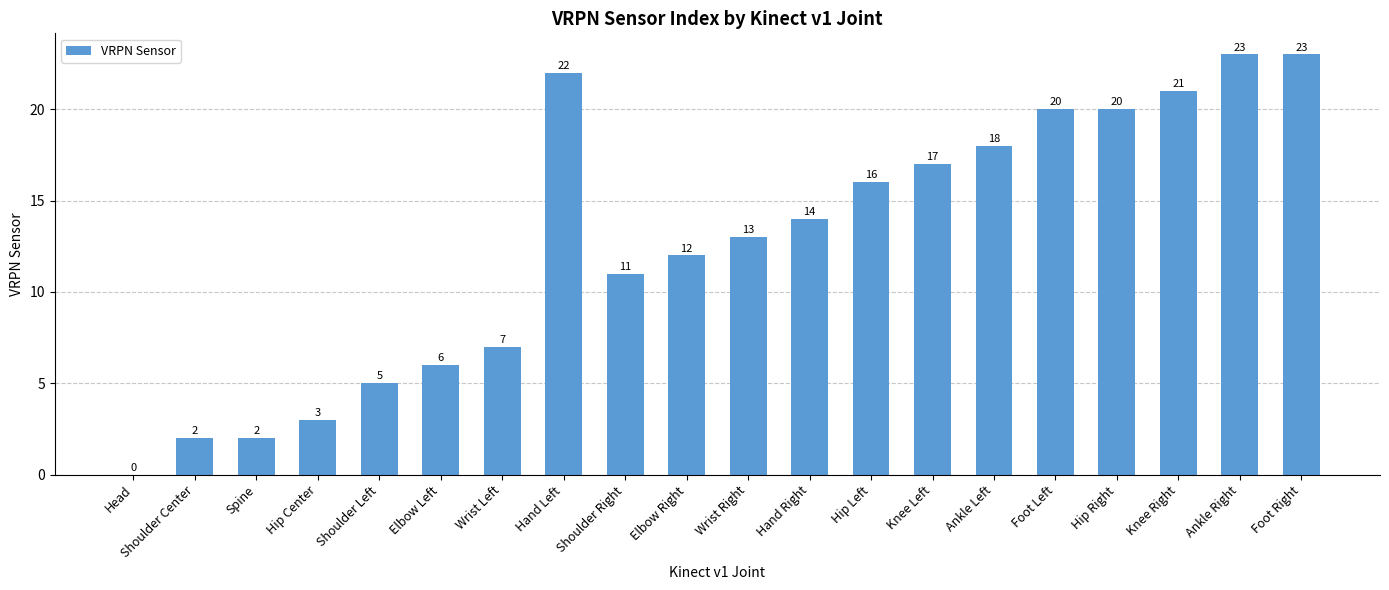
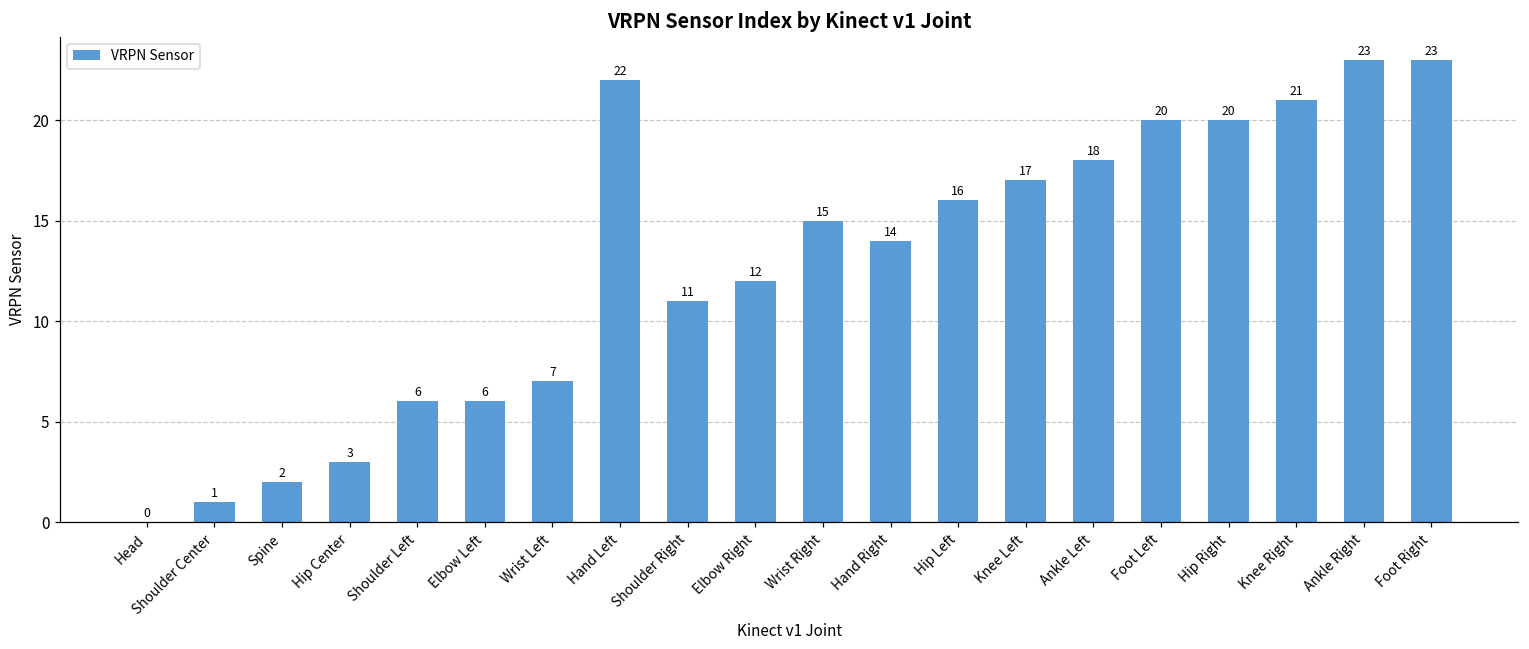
Shoulder Center: 2 -> 1
Shoulder Left: 5 -> 6
Wrist Right: 13 -> 15
